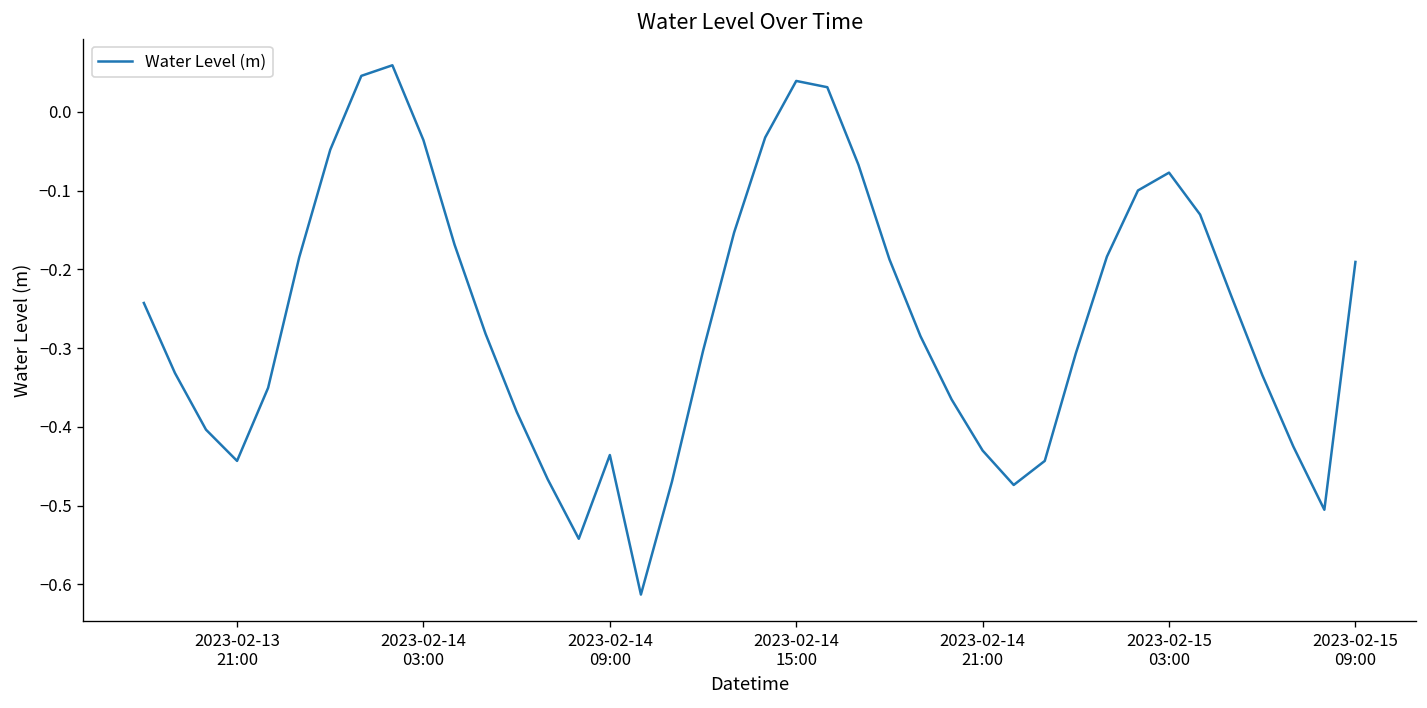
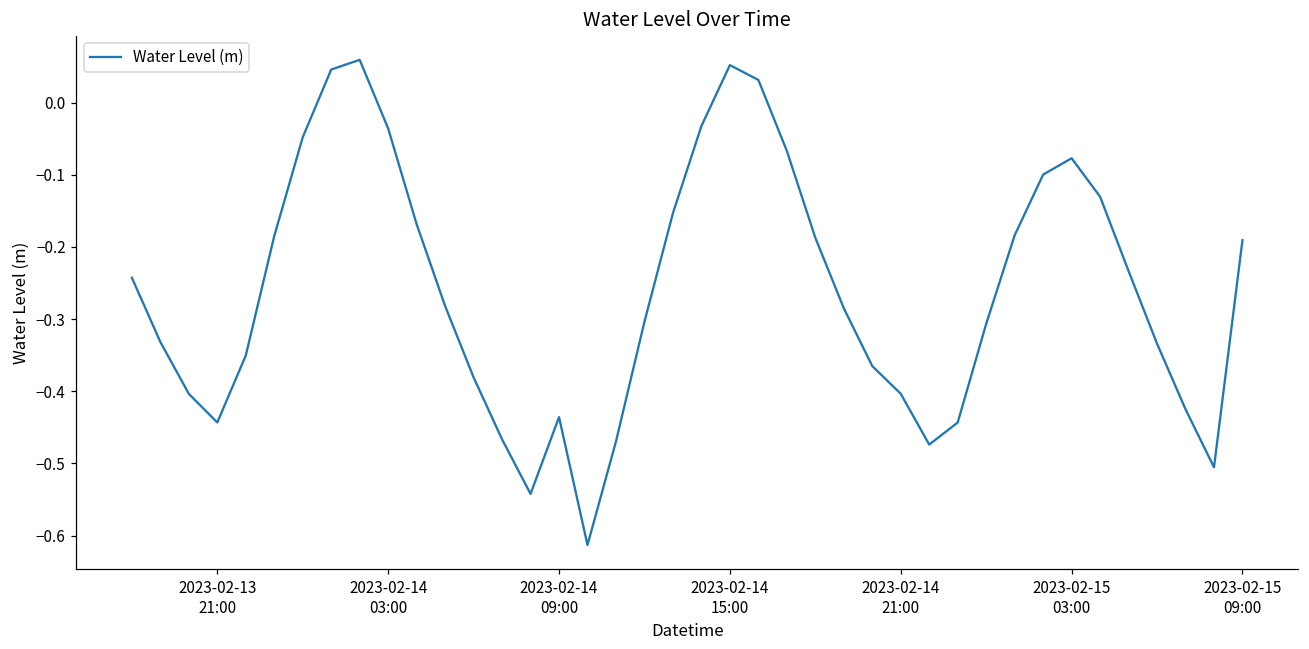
2023-02-14 15:00: 0.04 -> 0.05
2023-02-14 21:00: -0.43 -> -0.40
